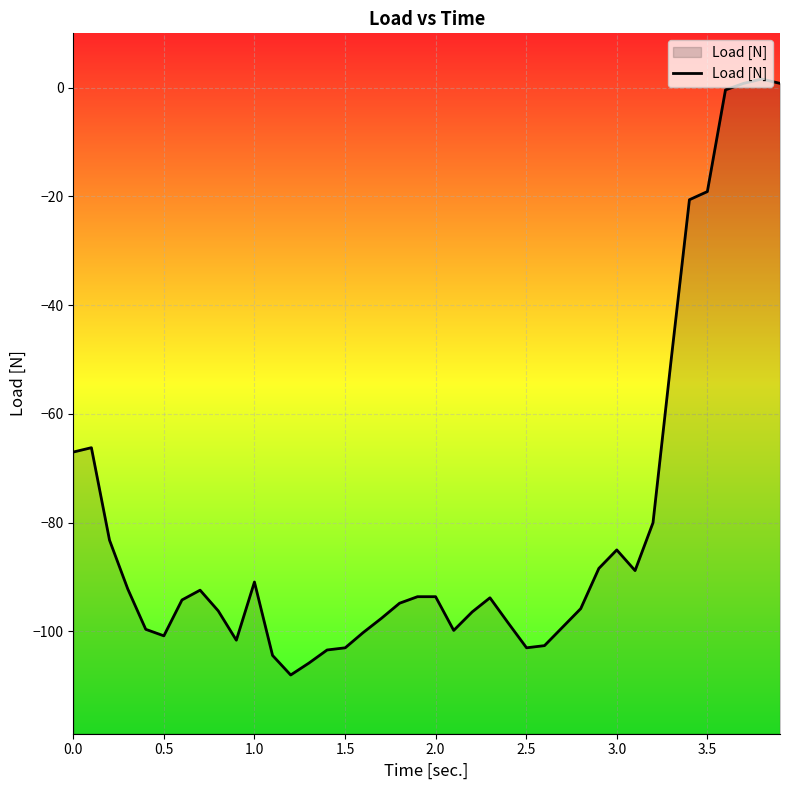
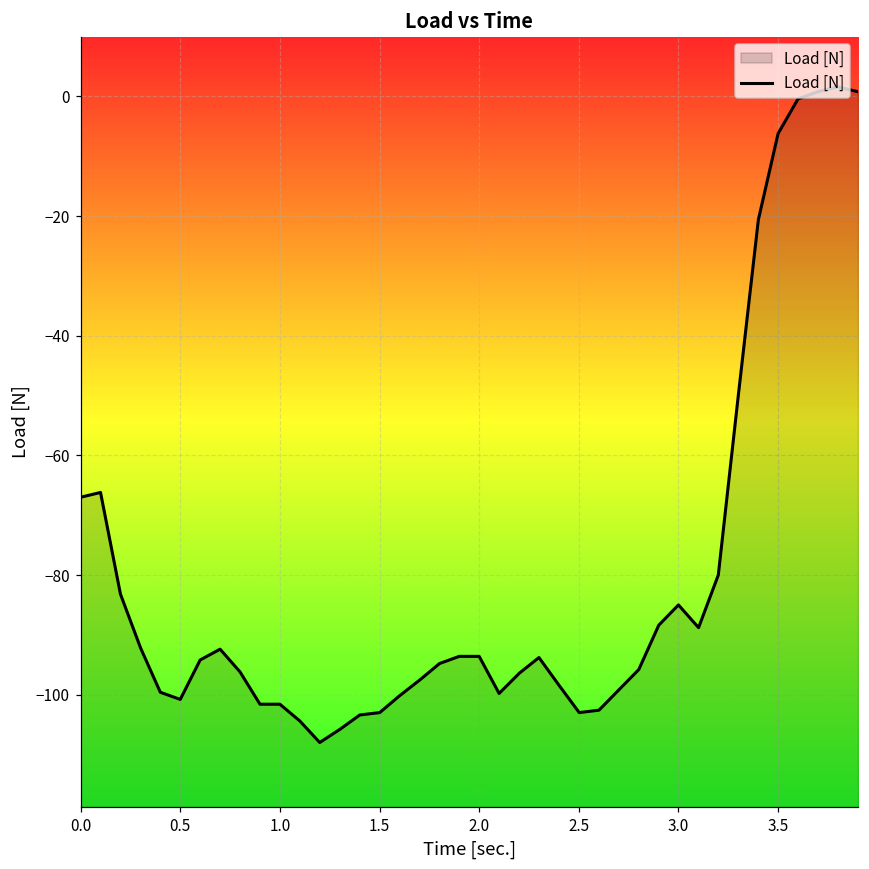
1.0: -91 -> -102
3.5: -19 -> -6
